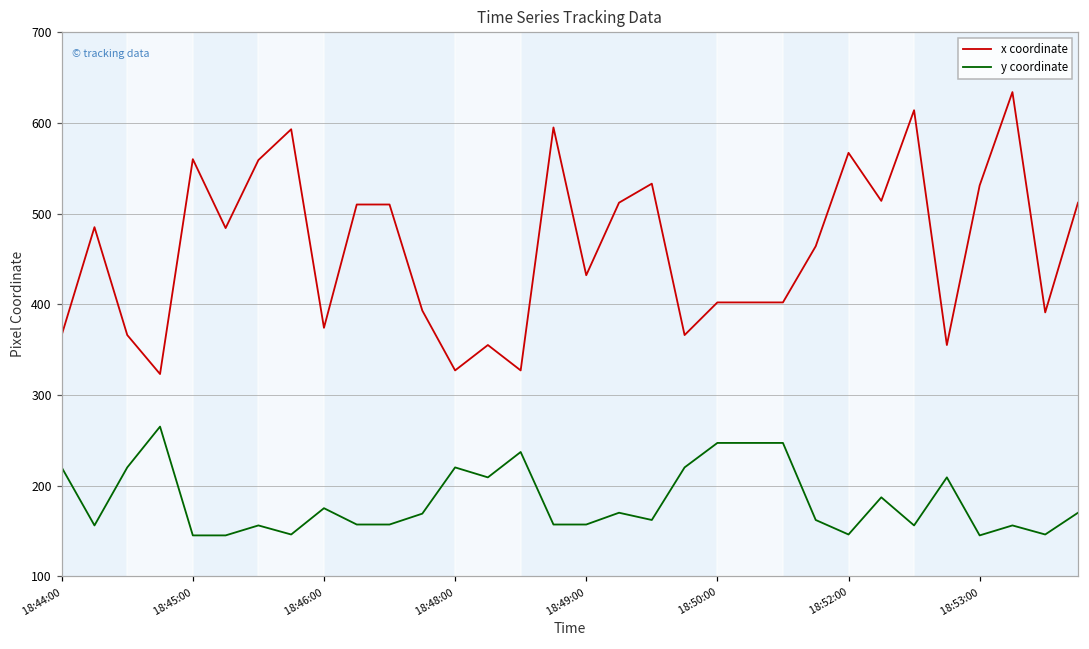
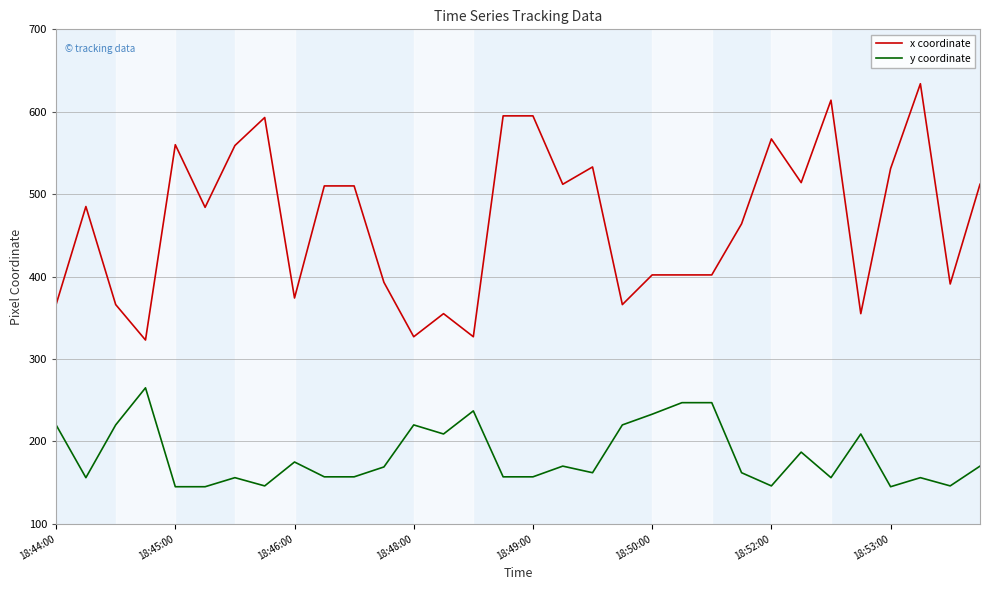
x coordinate, 18:49:00: 430 -> 600
y coordinate, 18:50:00: 250 -> 230
